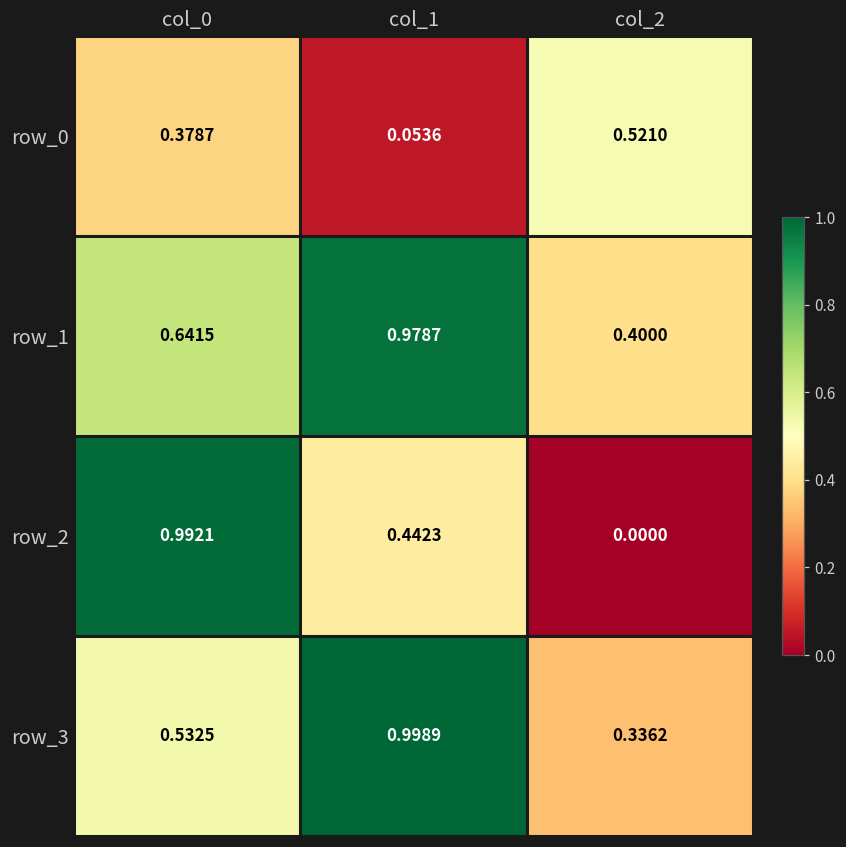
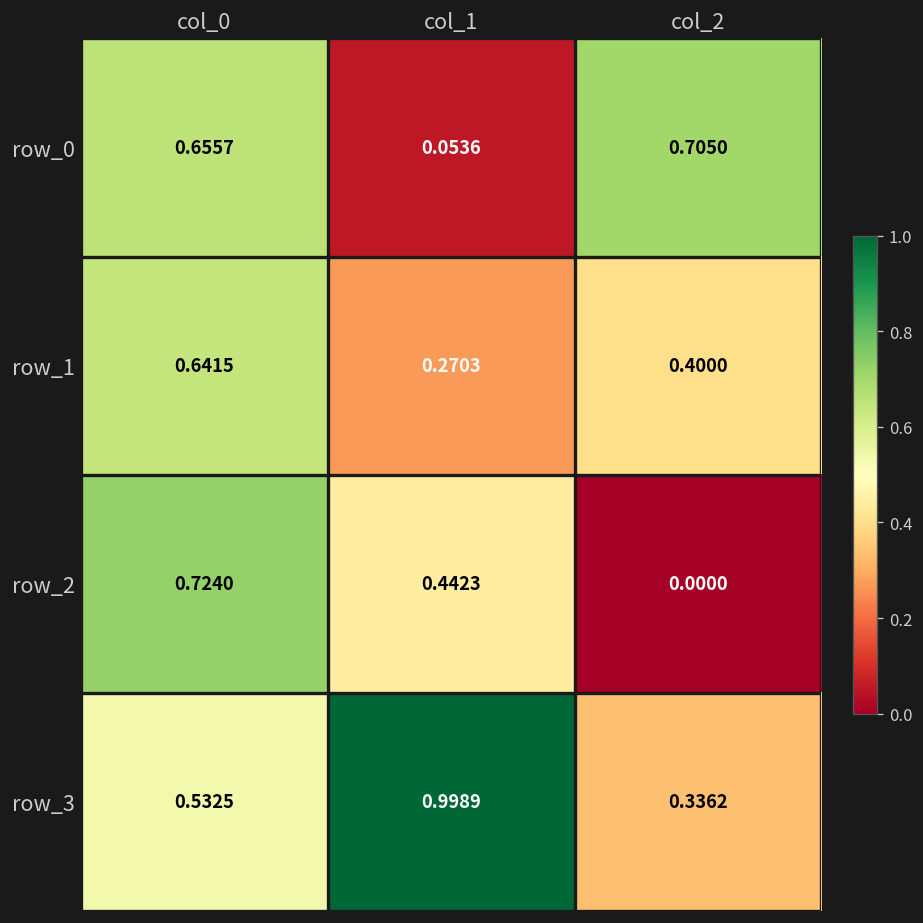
row_0, col_0: 0.3787 -> 0.6557
row_0, col_2: 0.5210 -> 0.7050
row_1, col_1: 0.9787 -> 0.2703
row_2, col_0: 0.9921 -> 0.7240
